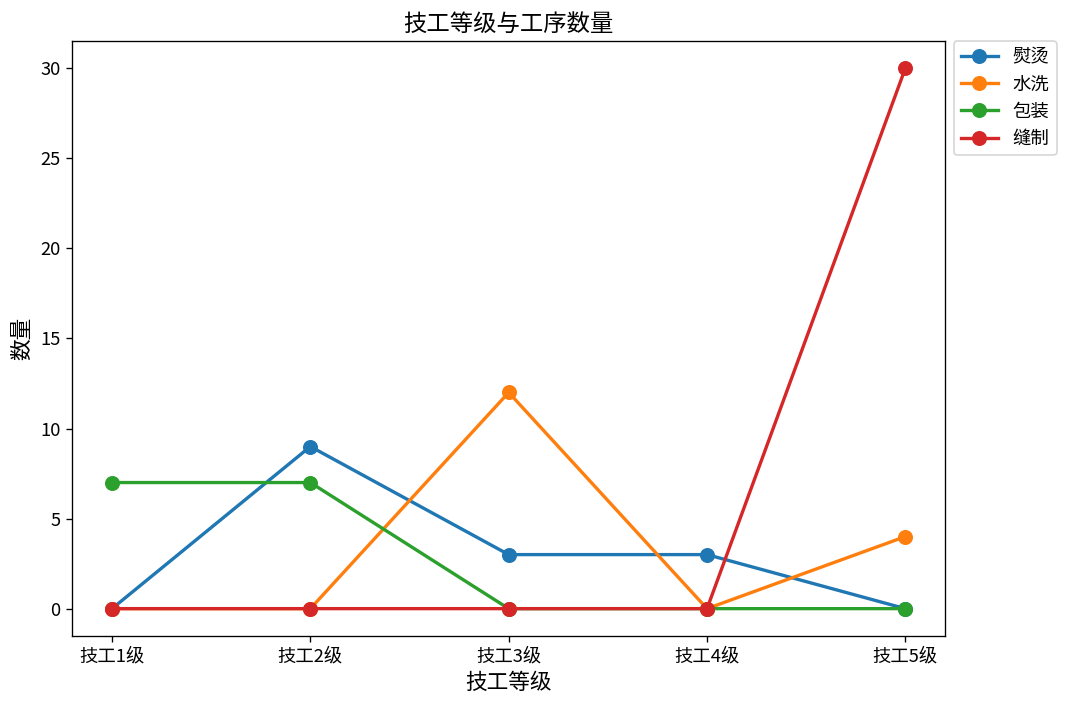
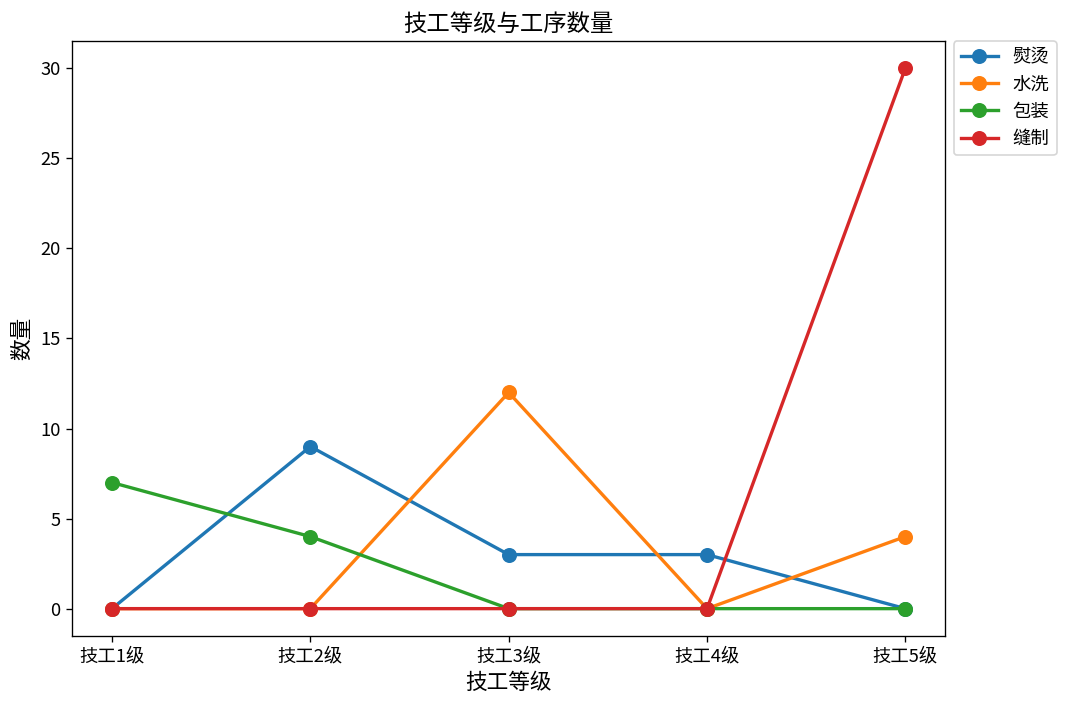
包装, 技工2级: 7 -> 4
